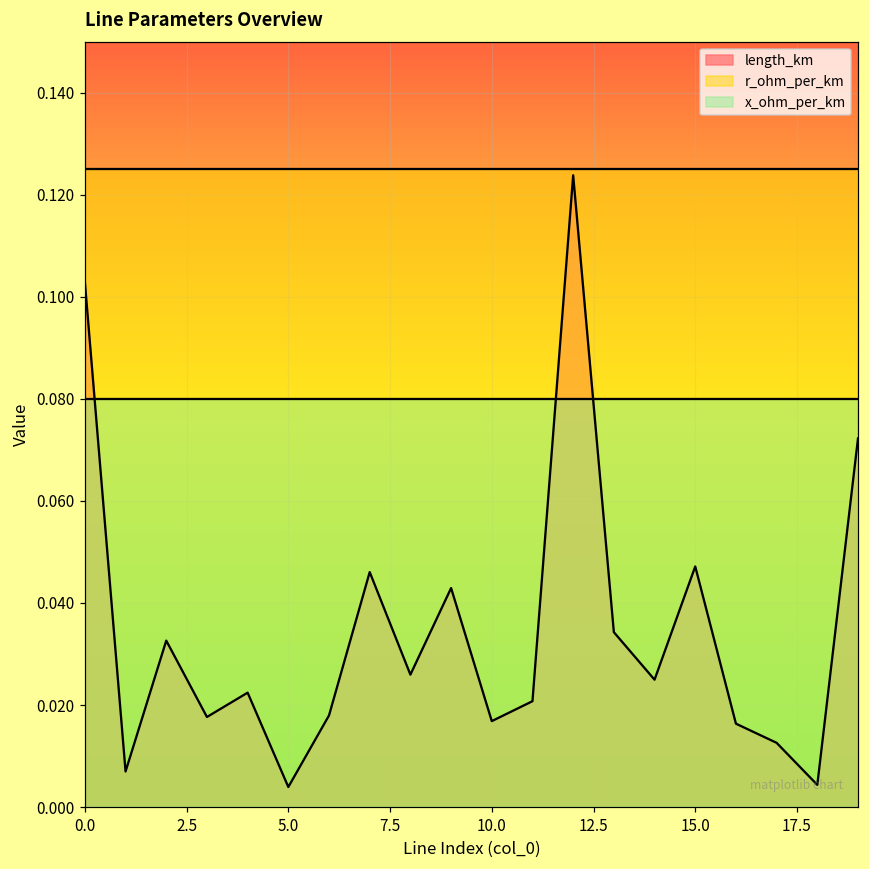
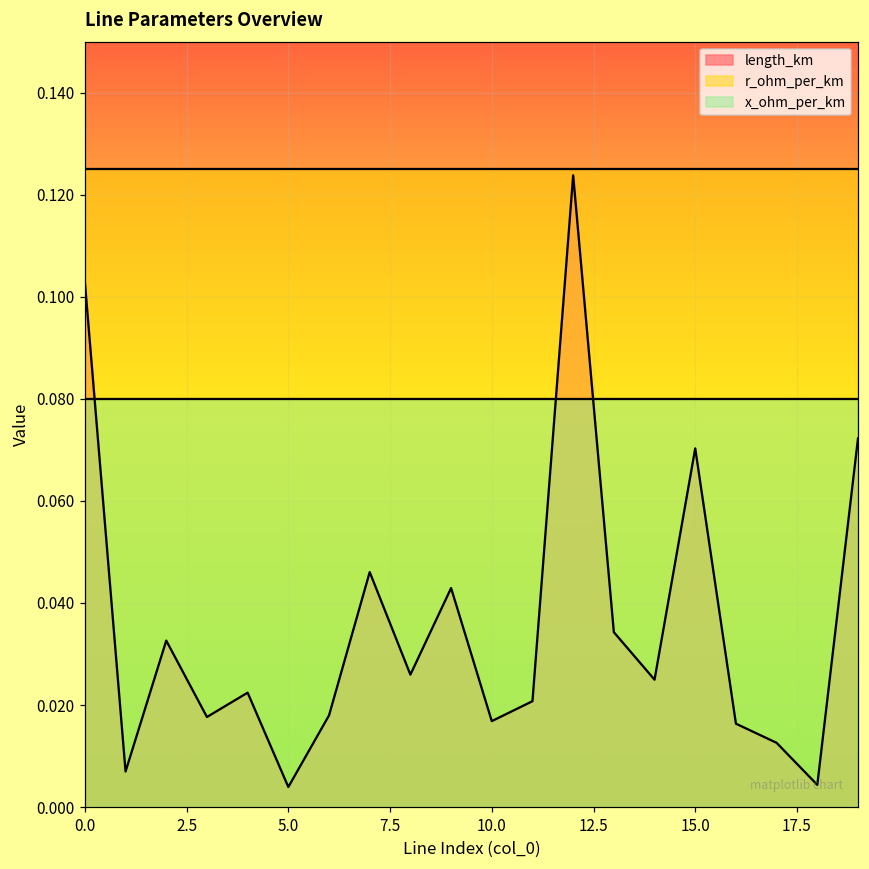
length_km, 15.0: 0.047 -> 0.070
